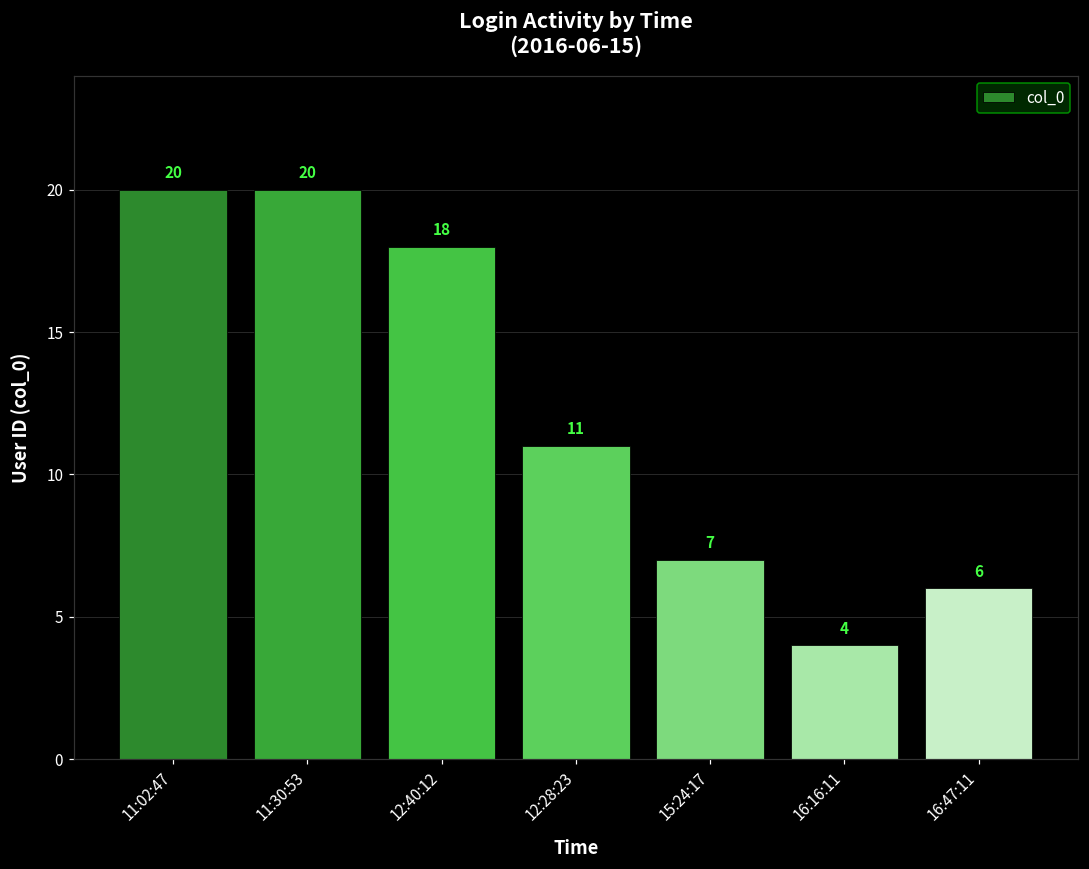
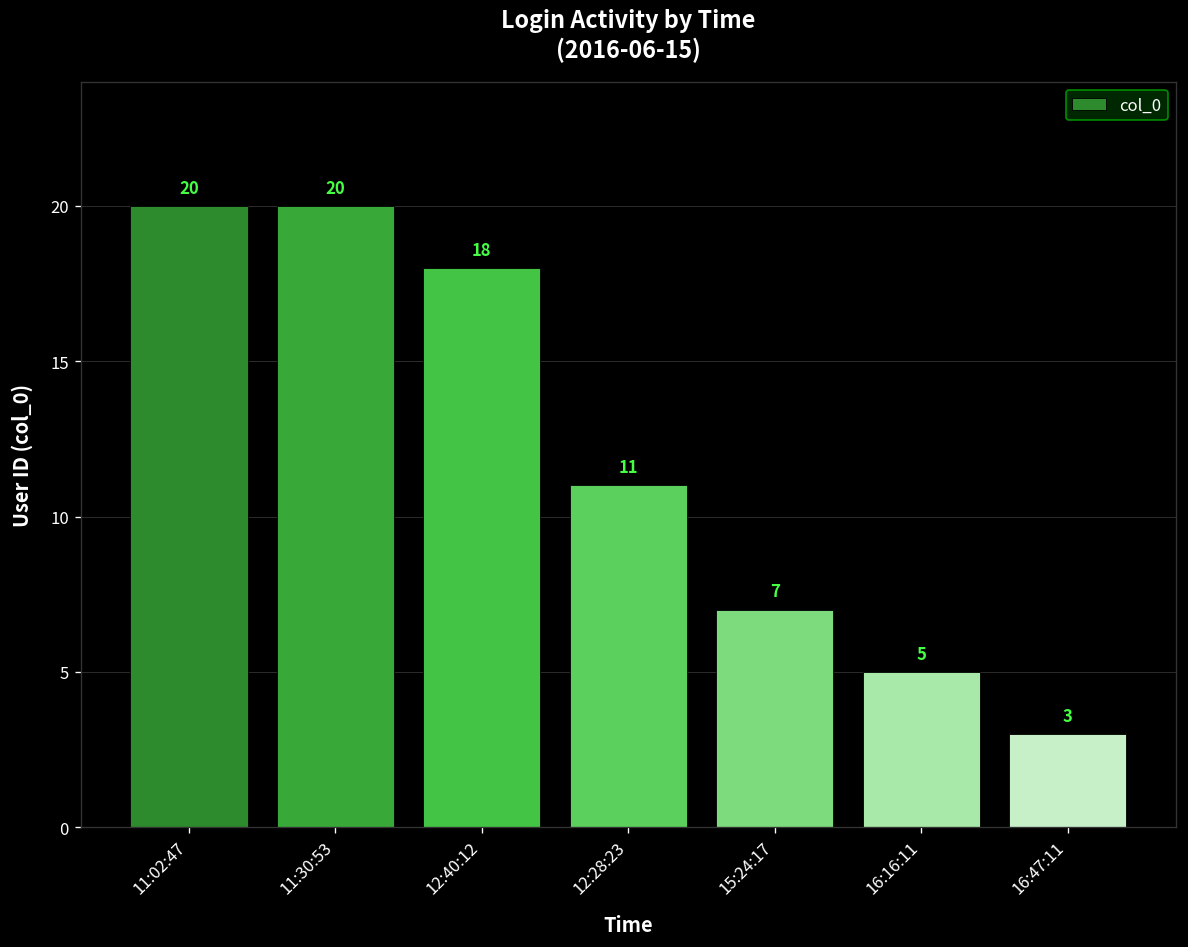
16:16:11: 4 -> 5
16:47:11: 6 -> 3
